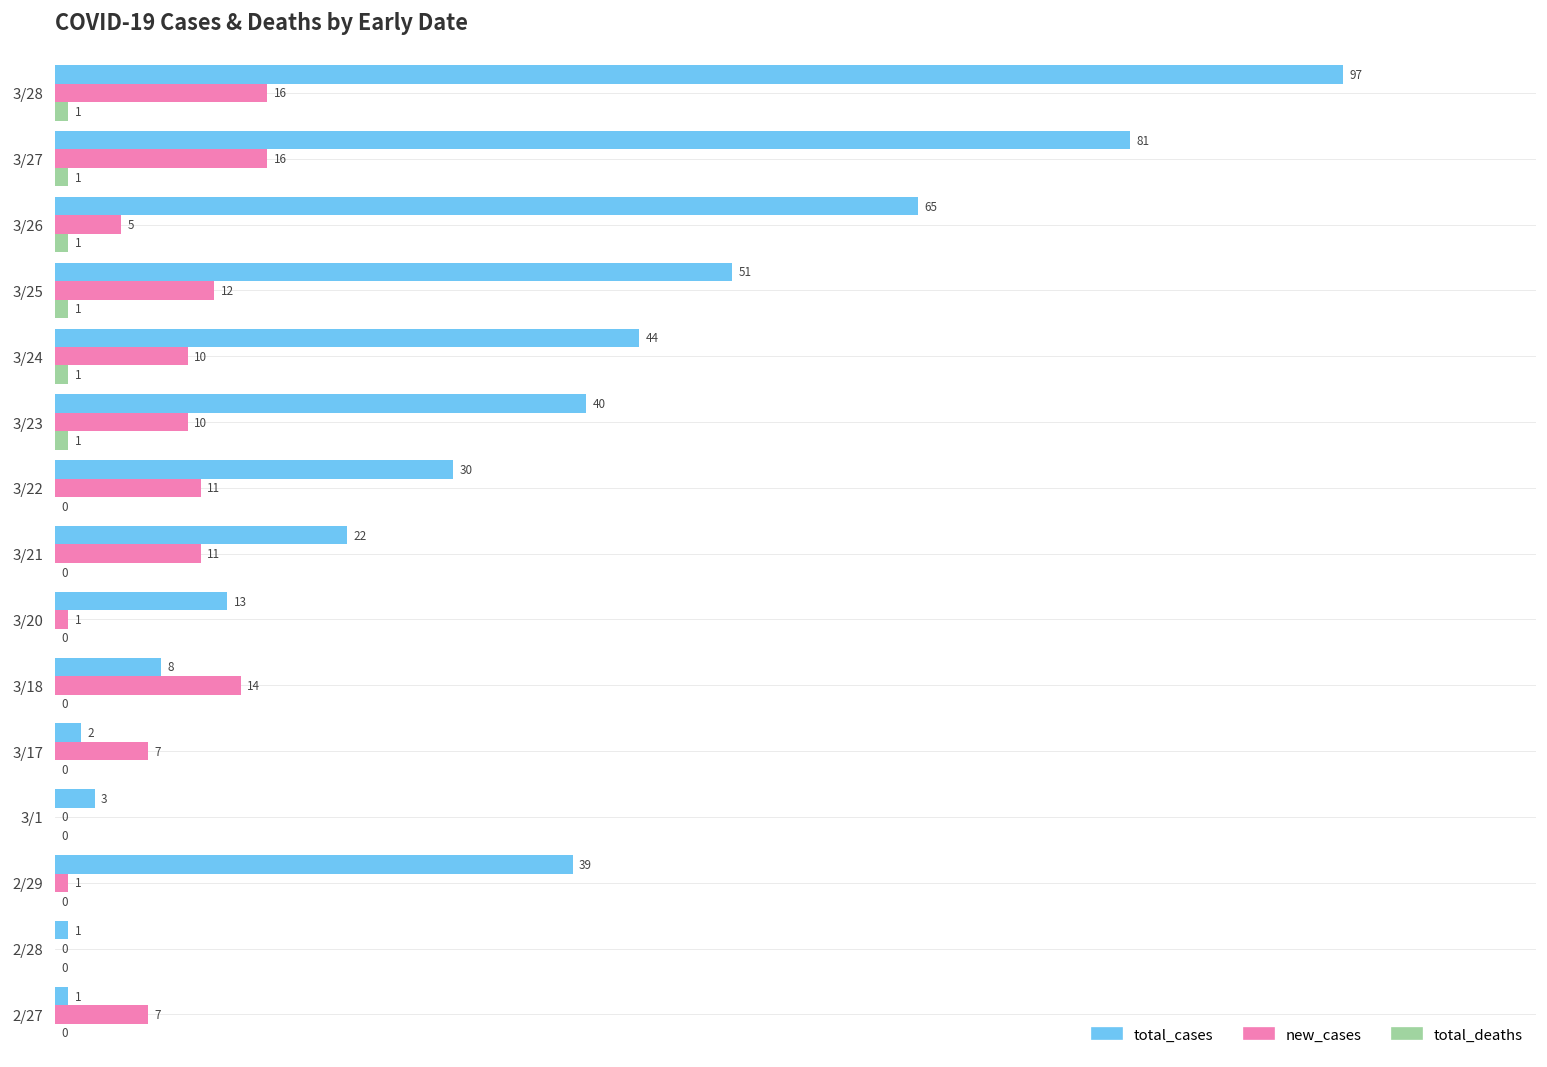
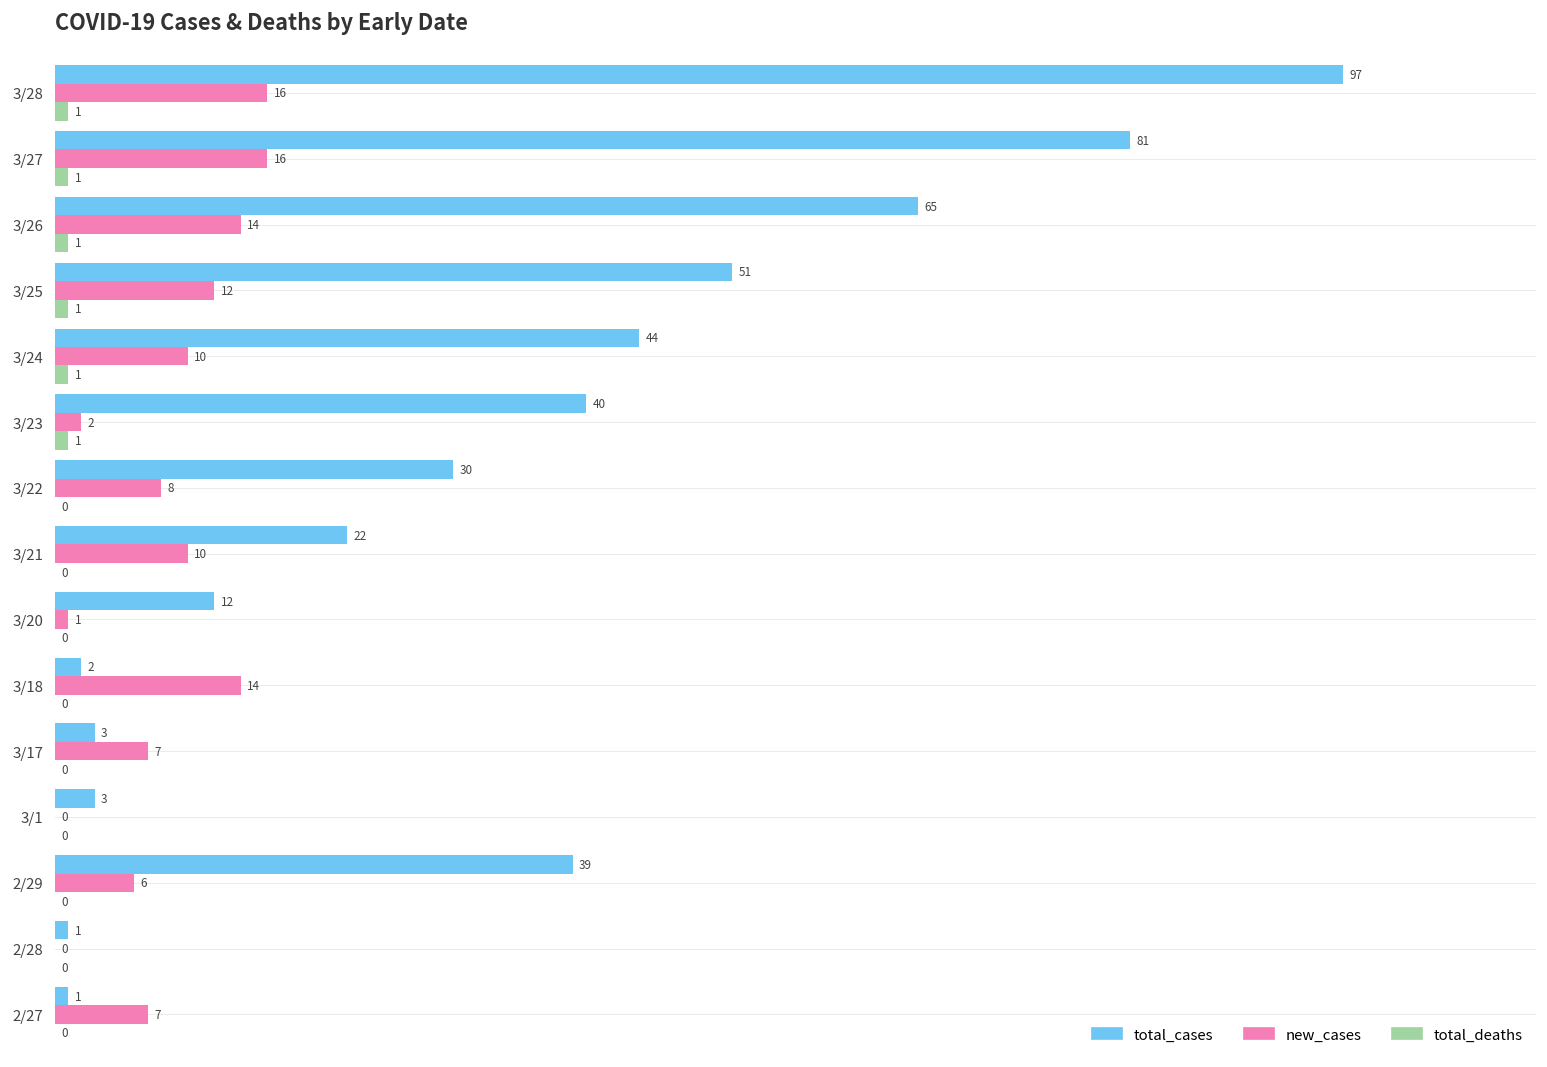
new_cases, 3/26: 5 -> 14
new_cases, 3/23: 10 -> 2
new_cases, 3/22: 11 -> 8
new_cases, 3/21: 11 -> 10
total_cases, 3/20: 13 -> 12
total_cases, 3/18: 8 -> 2
total_cases, 3/17: 2 -> 3
new_cases, 2/29: 1 -> 6
